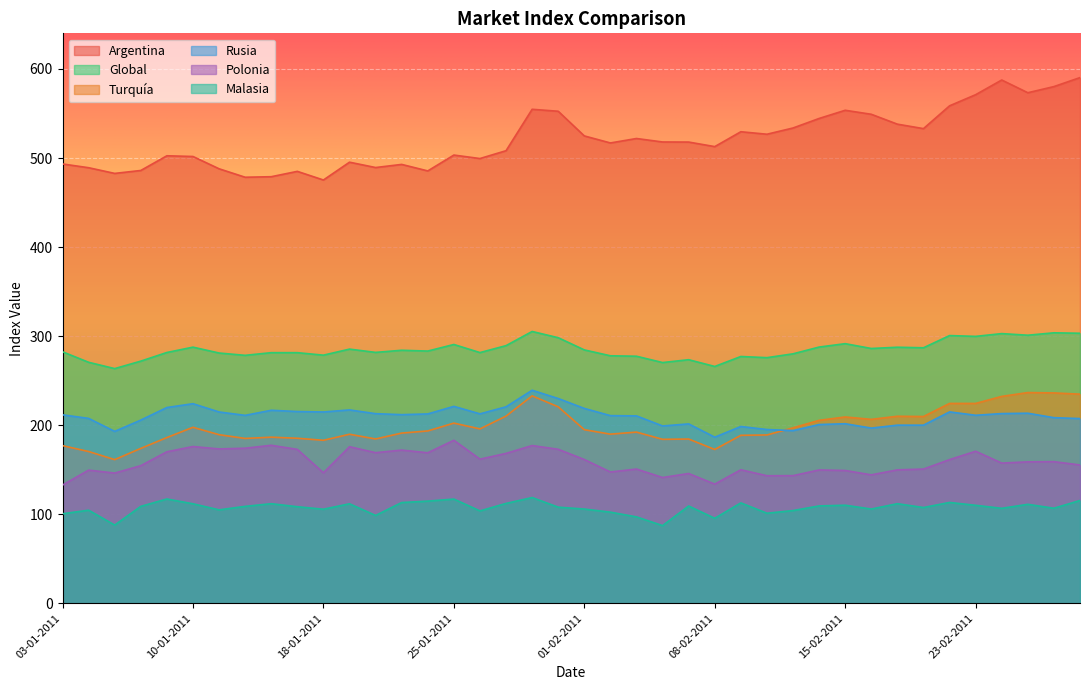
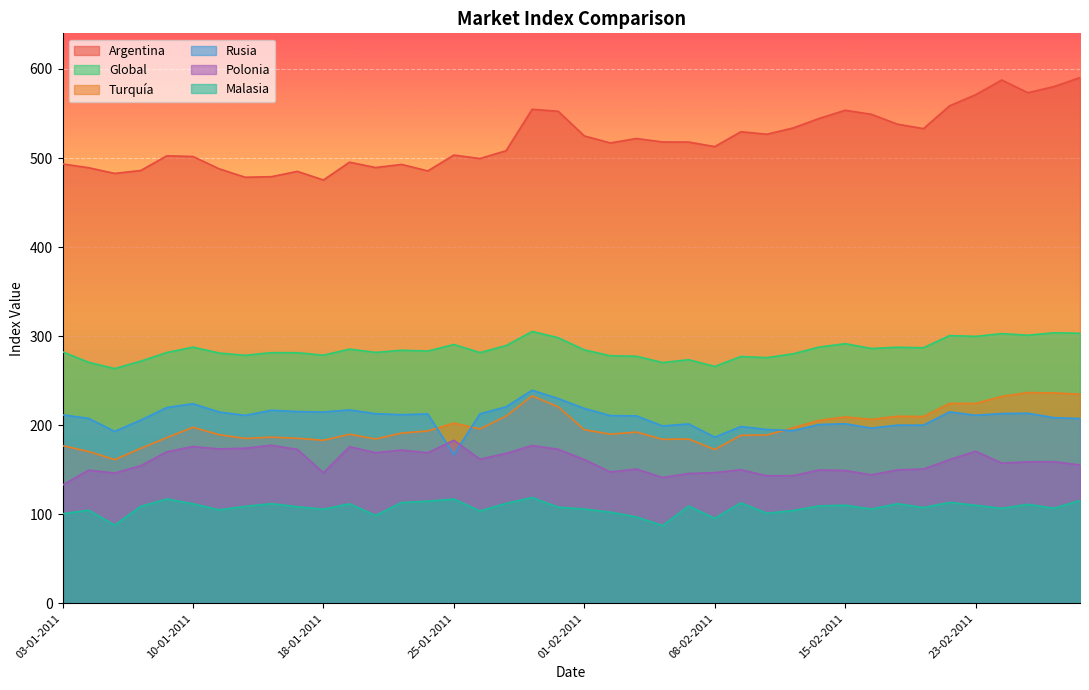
Rusia, 25-01-2011: 220 -> 170
Polonia, 08-02-2011: 130 -> 150
